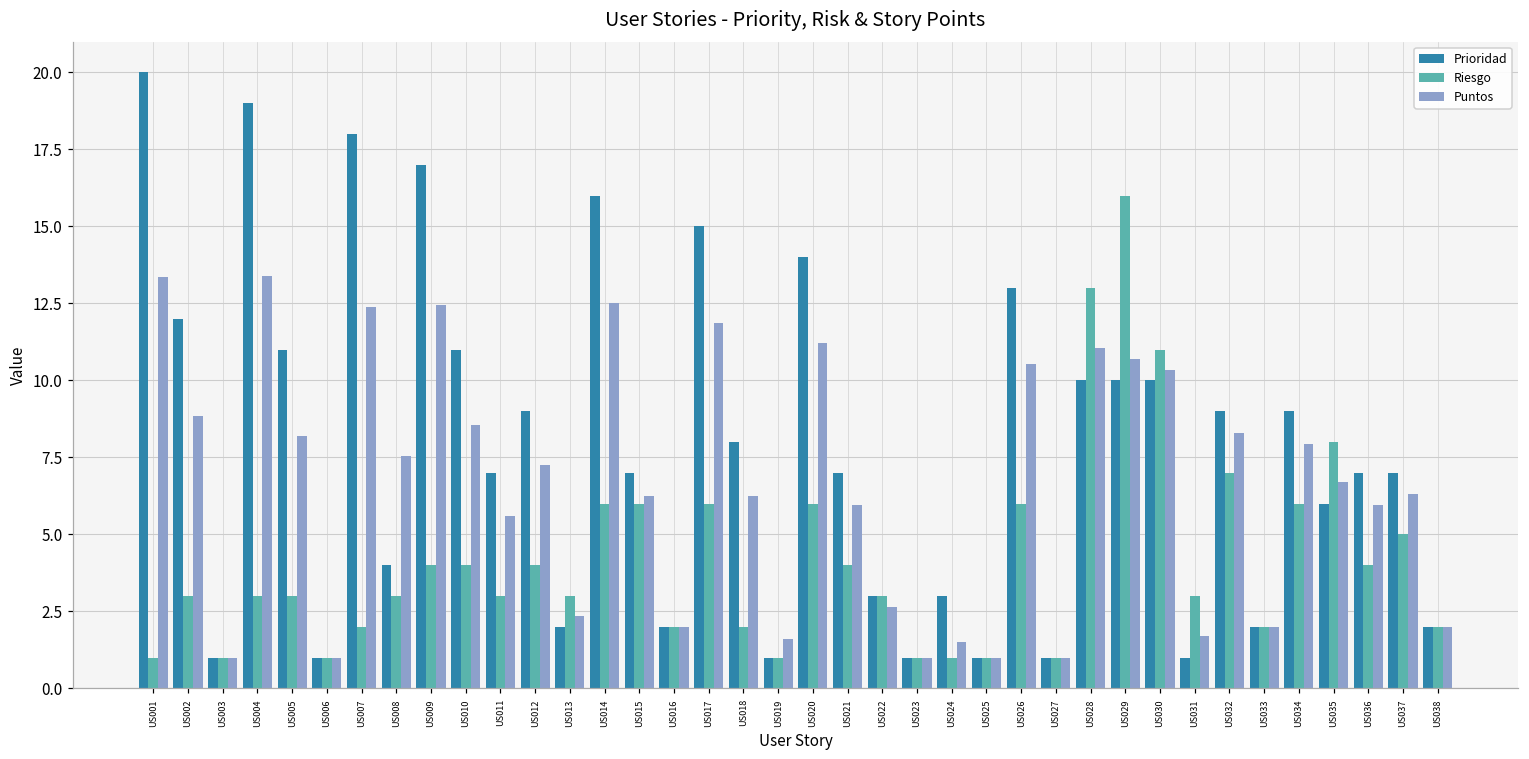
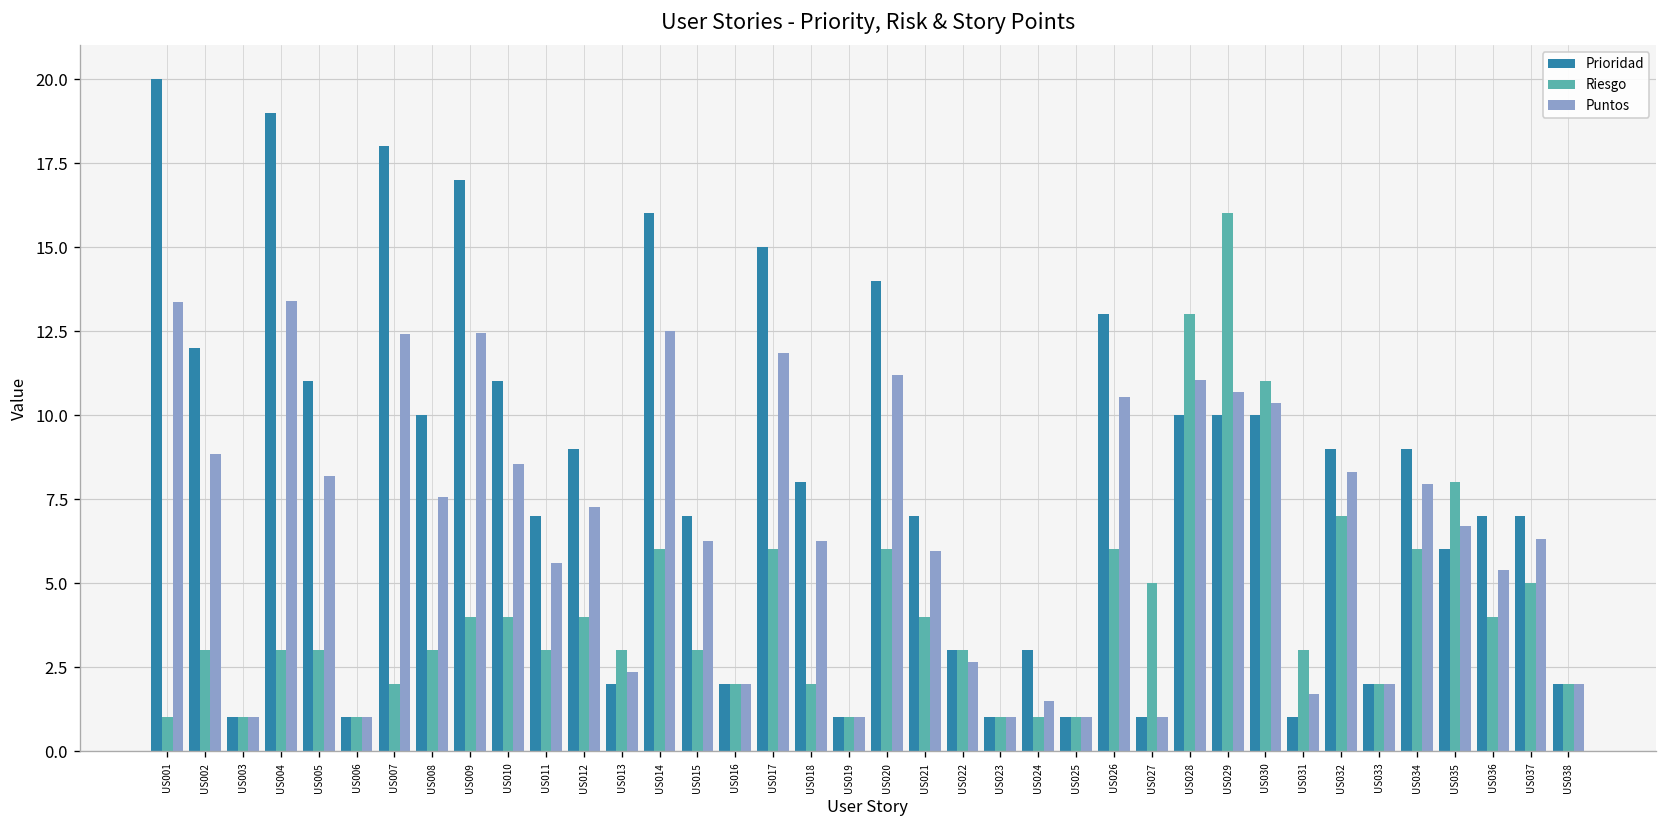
Prioridad, US008: 4 -> 10
Riesgo, US015: 6 -> 3
Puntos, US019: 1.6 -> 1.0
Riesgo, US027: 1 -> 5
Puntos, US036: 6.0 -> 5.4
